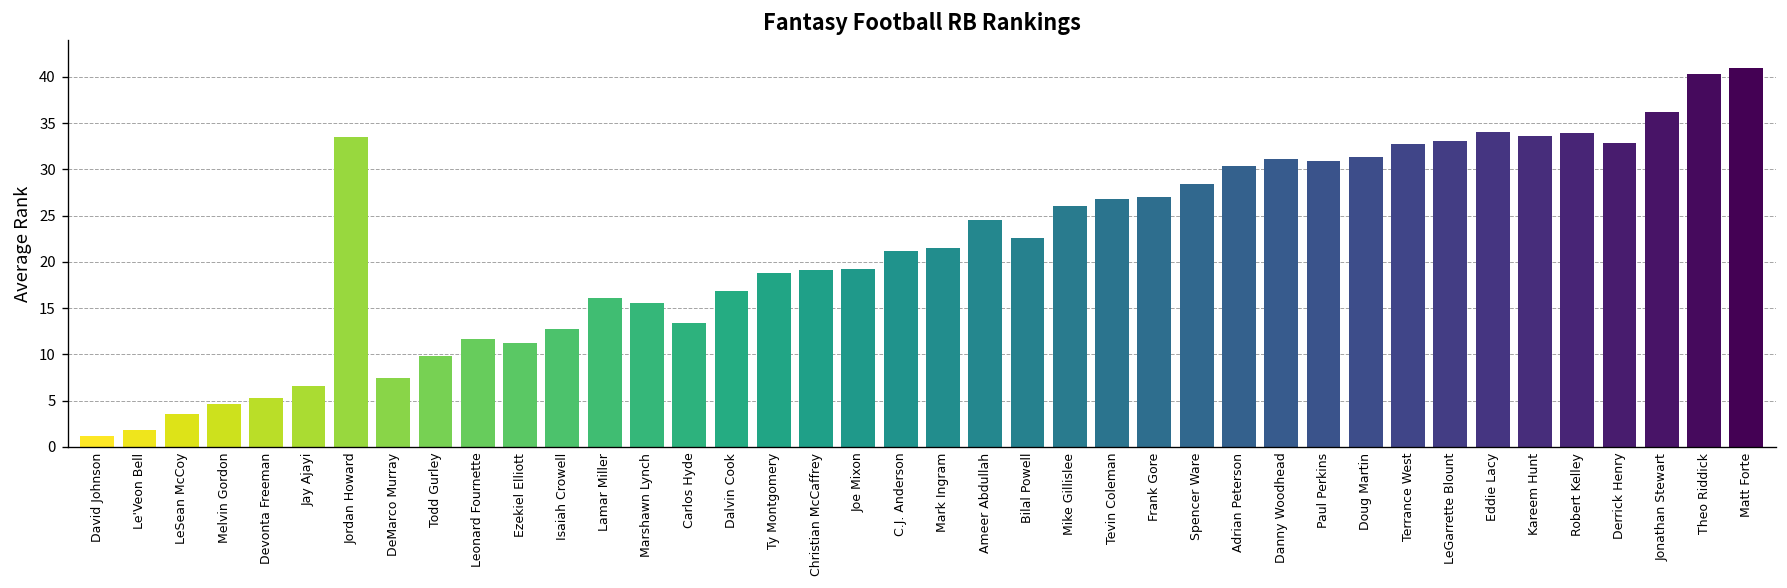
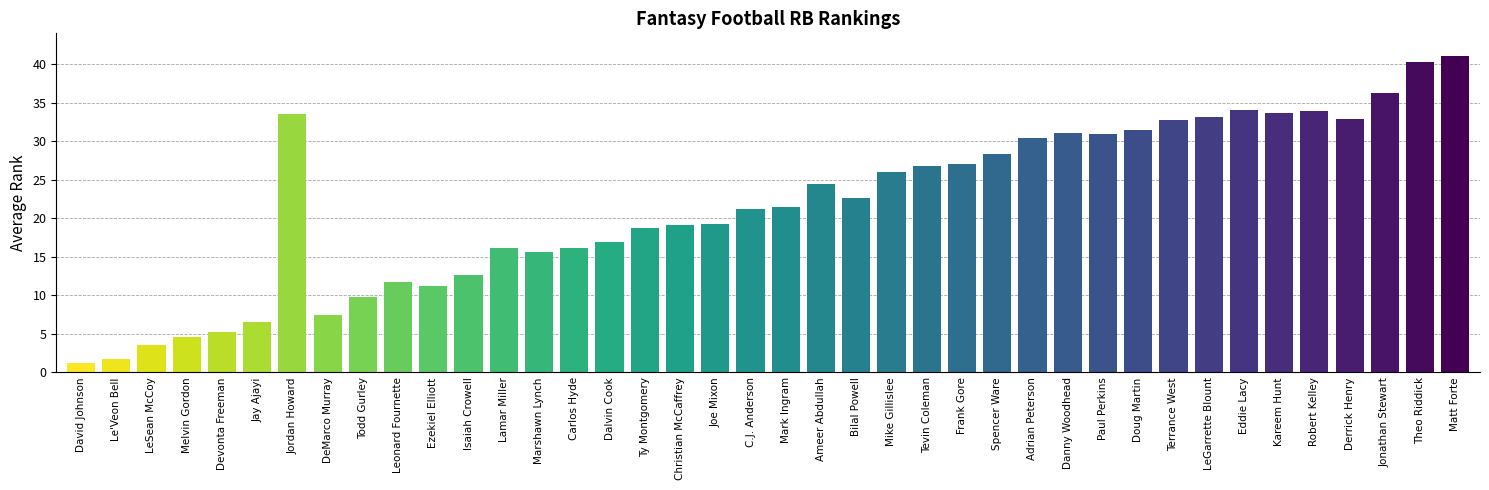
Carlos Hyde: 13 -> 16
